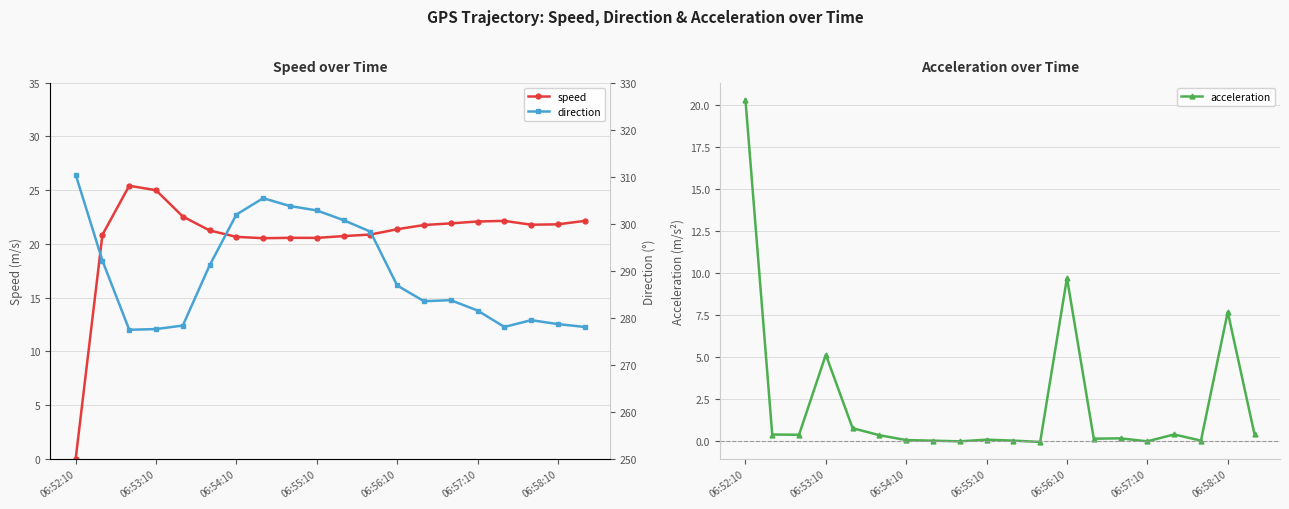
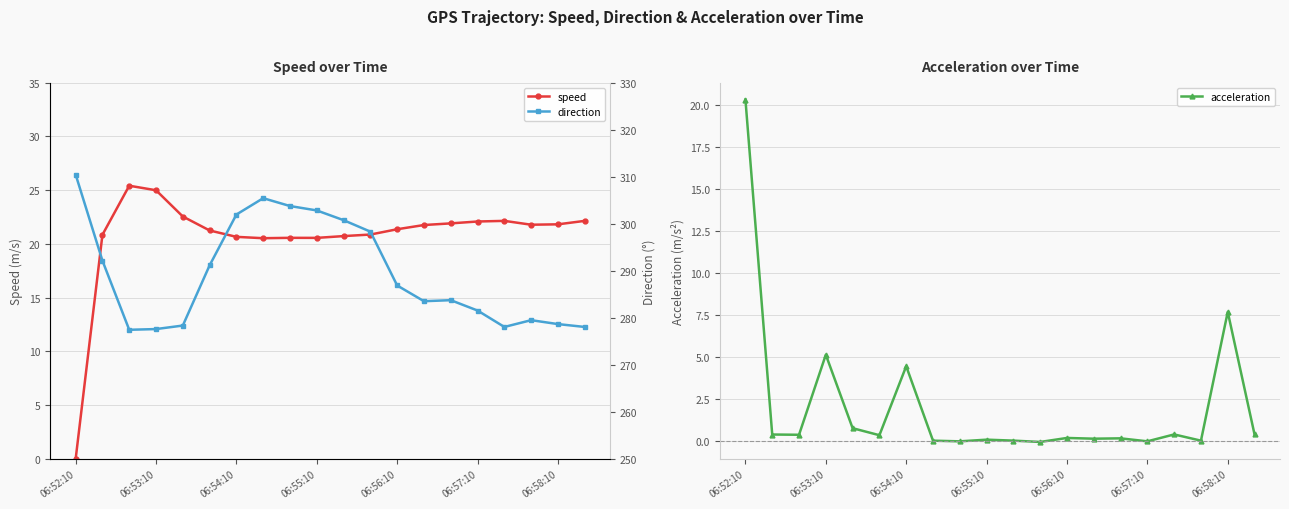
Acceleration over Time, 06:54:10: 0.1 -> 4.5
Acceleration over Time, 06:56:10: 9.7 -> 0.2
